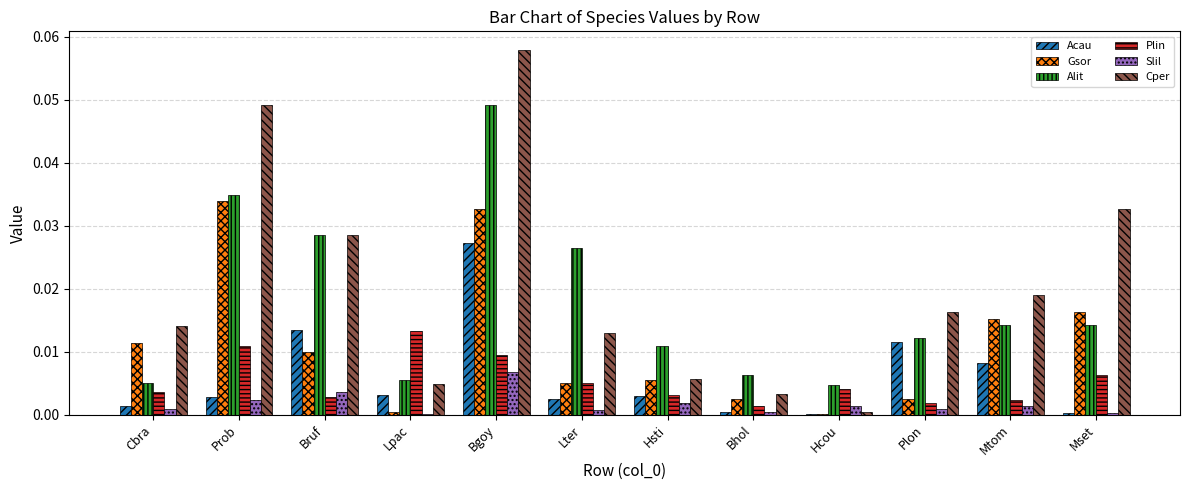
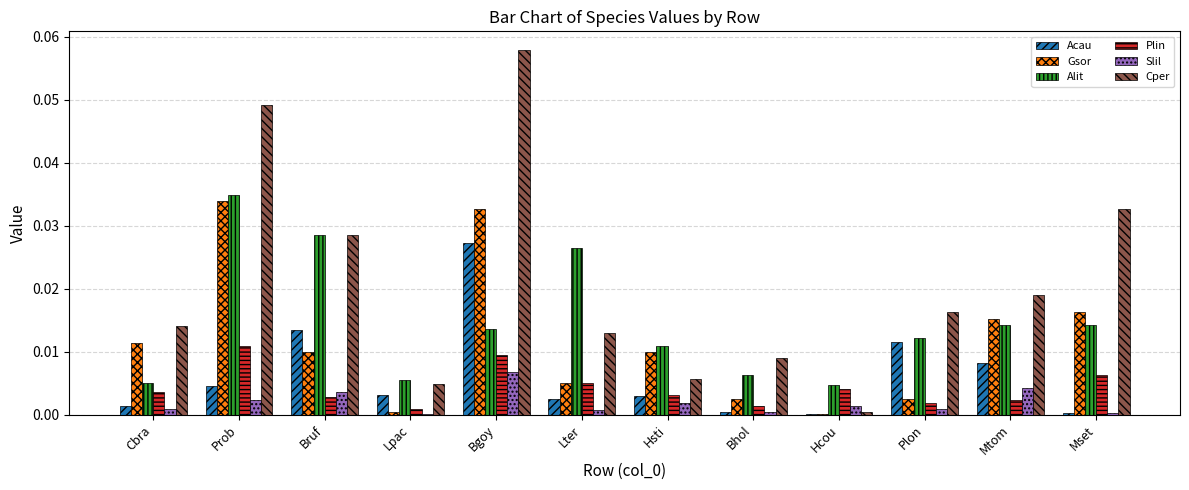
Acau, Prob: 0.003 -> 0.005
Plin, Lpac: 0.013 -> 0.001
Alit, Bgoy: 0.049 -> 0.014
Gsor, Hsti: 0.005 -> 0.010
Cper, Bhol: 0.003 -> 0.009
Slil, Mtom: 0.001 -> 0.004
